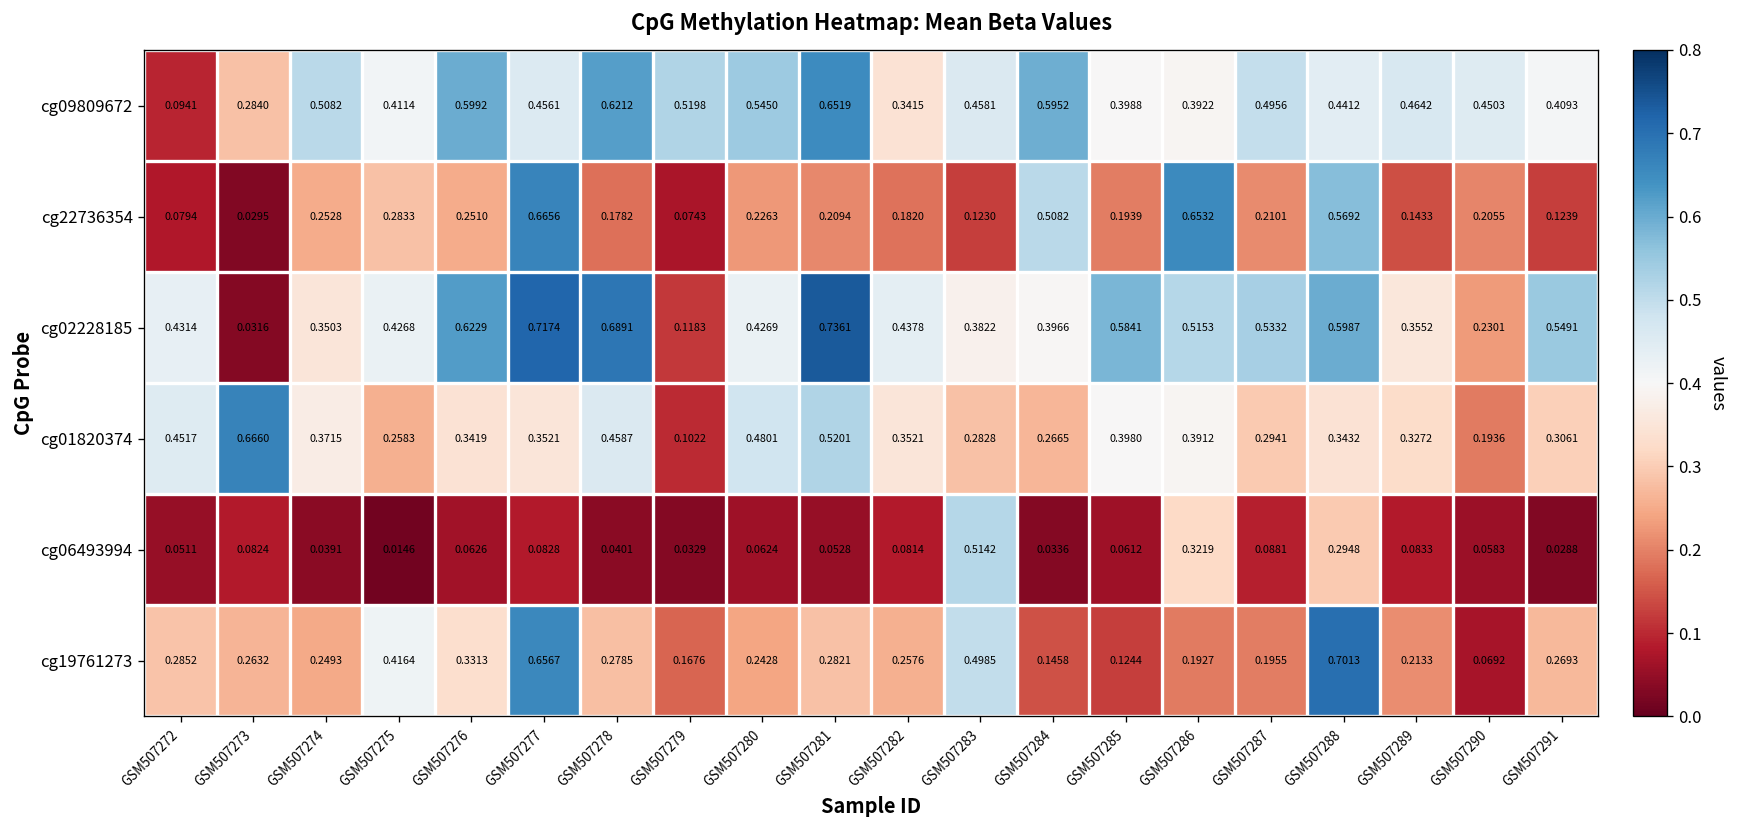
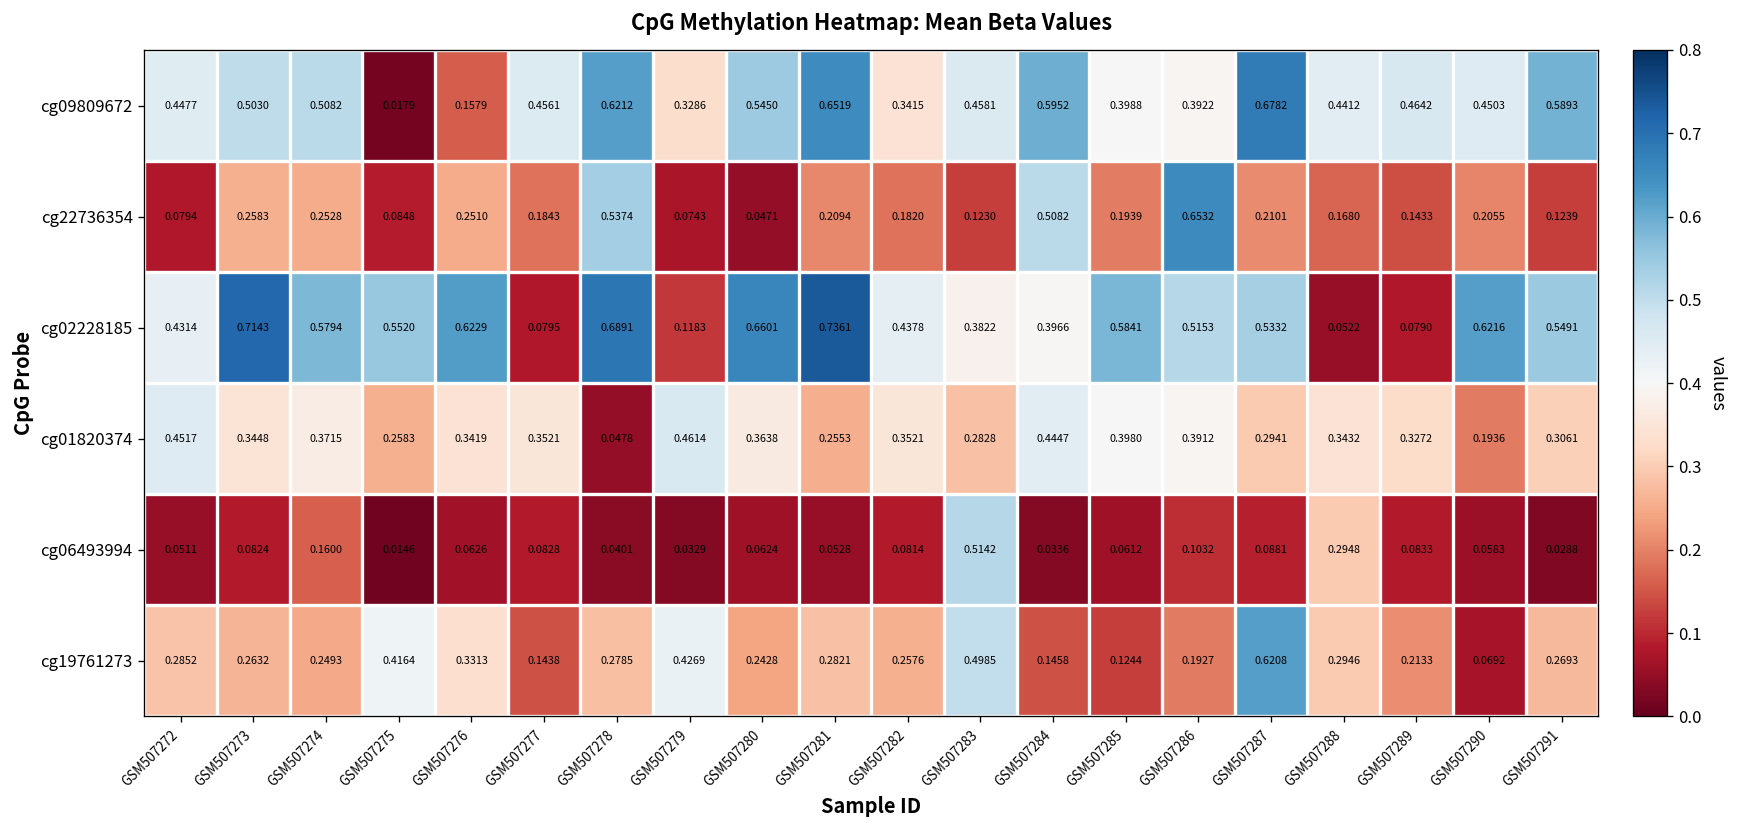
cg09809672, GSM507272: 0.0941 -> 0.4477
cg09809672, GSM507273: 0.2840 -> 0.5030
cg09809672, GSM507275: 0.4114 -> 0.0179
cg09809672, GSM507276: 0.5992 -> 0.1579
cg09809672, GSM507279: 0.5198 -> 0.3286
cg09809672, GSM507287: 0.4956 -> 0.6782
cg09809672, GSM507291: 0.4093 -> 0.5893
cg22736354, GSM507273: 0.0295 -> 0.2583
cg22736354, GSM507275: 0.2833 -> 0.0848
cg22736354, GSM507277: 0.6656 -> 0.1843
cg22736354, GSM507278: 0.1782 -> 0.5374
cg22736354, GSM507280: 0.2263 -> 0.0471
cg22736354, GSM507288: 0.5692 -> 0.1680
cg02228185, GSM507273: 0.0316 -> 0.7143
cg02228185, GSM507274: 0.3503 -> 0.5794
cg02228185, GSM507275: 0.4268 -> 0.5520
cg02228185, GSM507277: 0.7174 -> 0.0795
cg02228185, GSM507280: 0.4269 -> 0.6601
cg02228185, GSM507288: 0.5987 -> 0.0522
cg02228185, GSM507289: 0.3552 -> 0.0790
cg02228185, GSM507290: 0.2301 -> 0.6216
cg01820374, GSM507273: 0.6660 -> 0.3448
cg01820374, GSM507278: 0.4587 -> 0.0478
cg01820374, GSM507279: 0.1022 -> 0.4614
cg01820374, GSM507280: 0.4801 -> 0.3638
cg01820374, GSM507281: 0.5201 -> 0.2553
cg01820374, GSM507284: 0.2665 -> 0.4447
cg06493994, GSM507274: 0.0391 -> 0.1600
cg06493994, GSM507286: 0.3219 -> 0.1032
cg19761273, GSM507277: 0.6567 -> 0.1438
cg19761273, GSM507279: 0.1676 -> 0.4269
cg19761273, GSM507287: 0.1955 -> 0.6208
cg19761273, GSM507288: 0.7013 -> 0.2946
